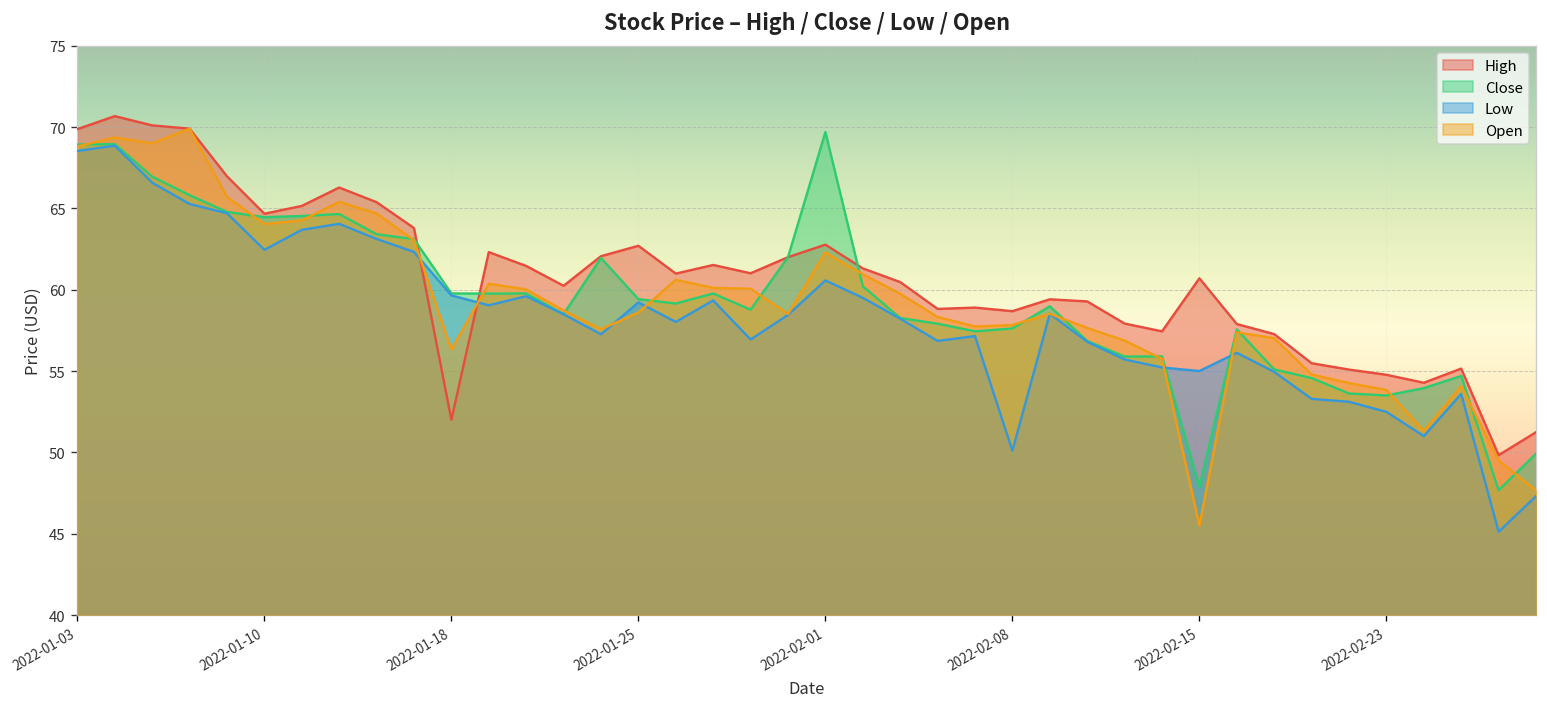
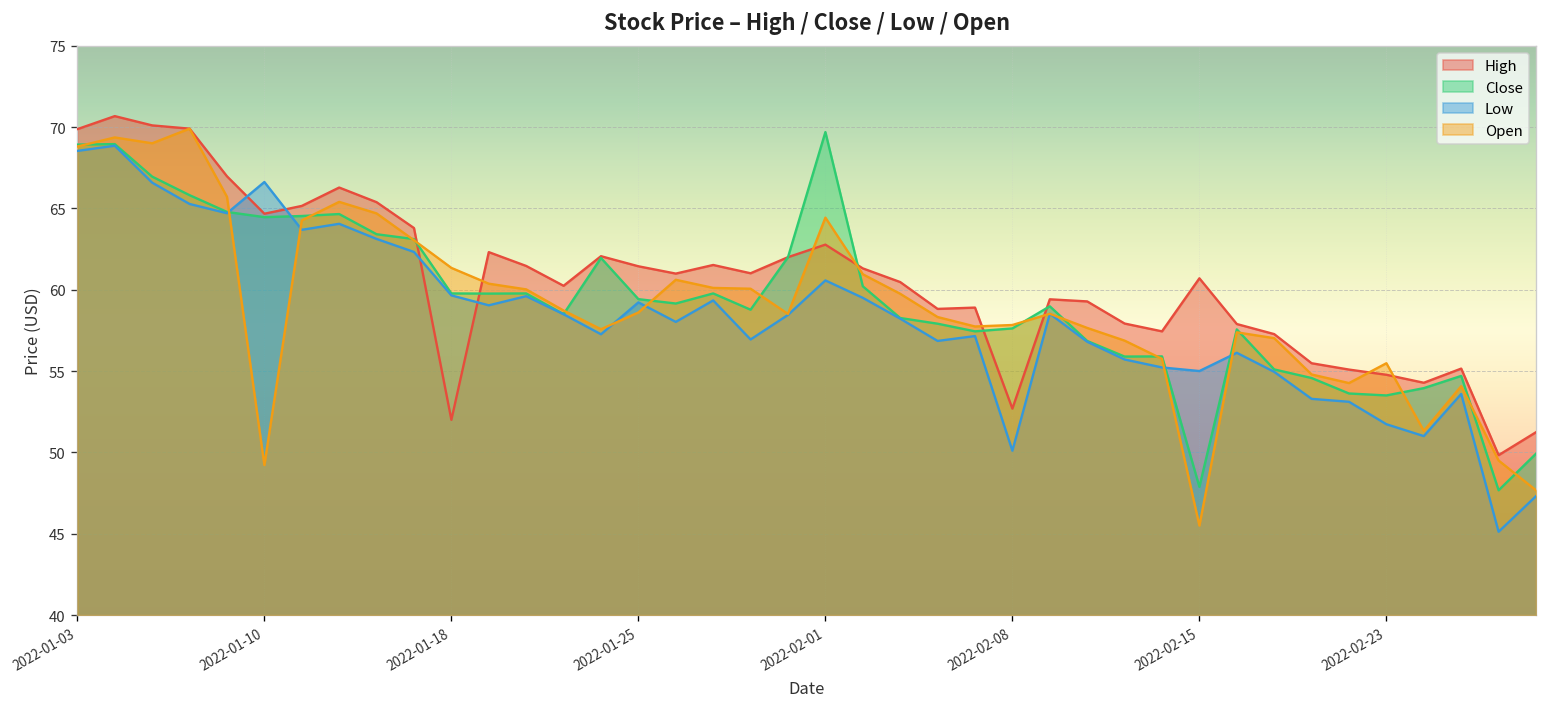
Low, 2022-01-10: 62.5 -> 66.6
Open, 2022-01-10: 64.0 -> 49.2
Open, 2022-01-18: 56.3 -> 61.3
High, 2022-01-25: 62.7 -> 61.4
Open, 2022-02-01: 62.3 -> 64.4
High, 2022-02-08: 58.7 -> 52.7
Low, 2022-02-23: 52.5 -> 51.7
Open, 2022-02-23: 53.8 -> 55.5
